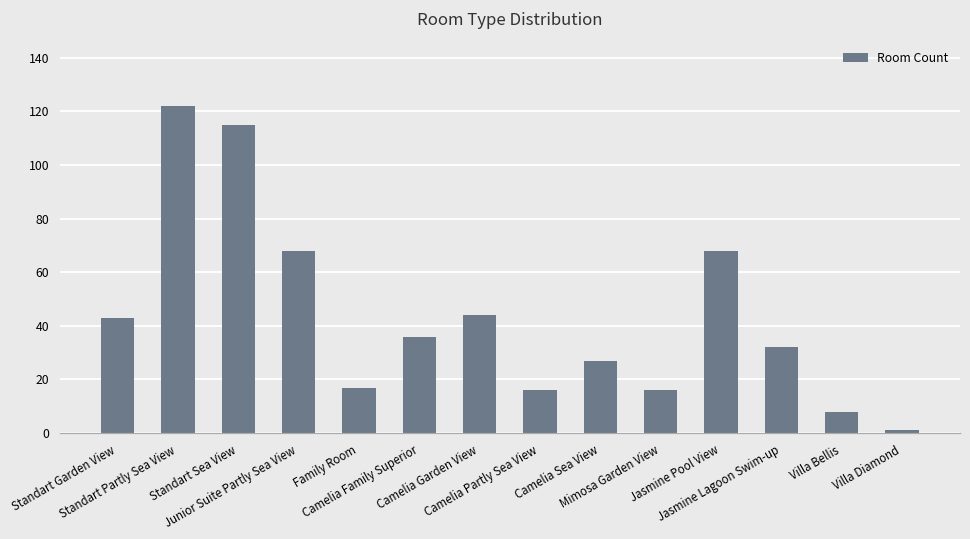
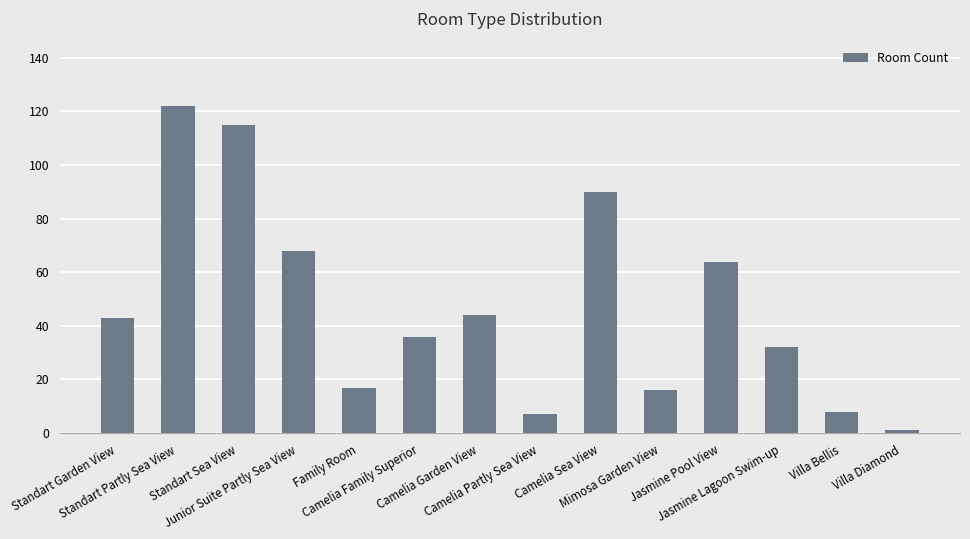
Camelia Partly Sea View: 16 -> 7
Camelia Sea View: 27 -> 90
Jasmine Pool View: 68 -> 64
